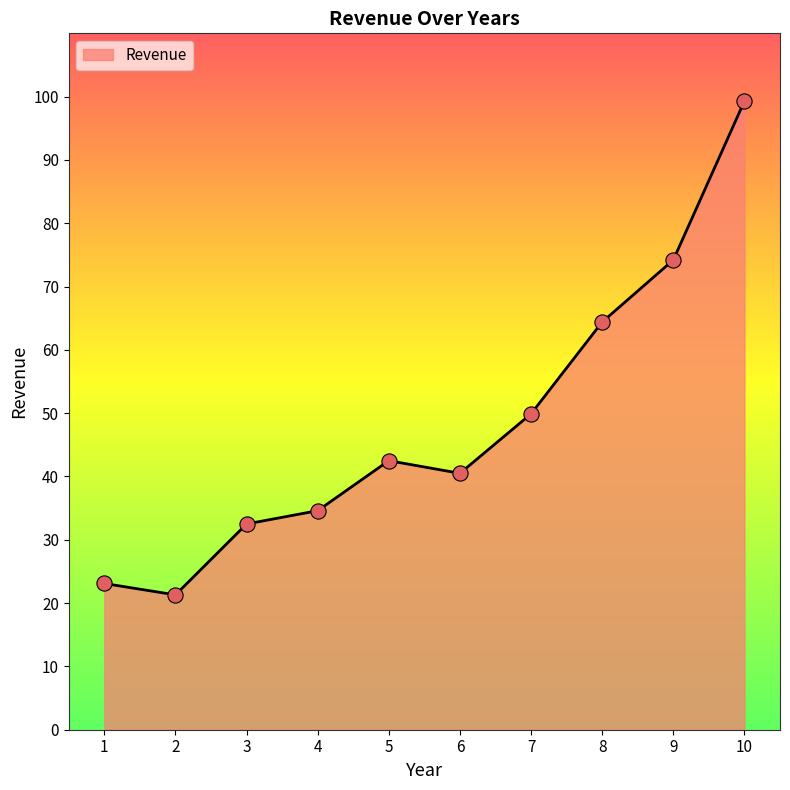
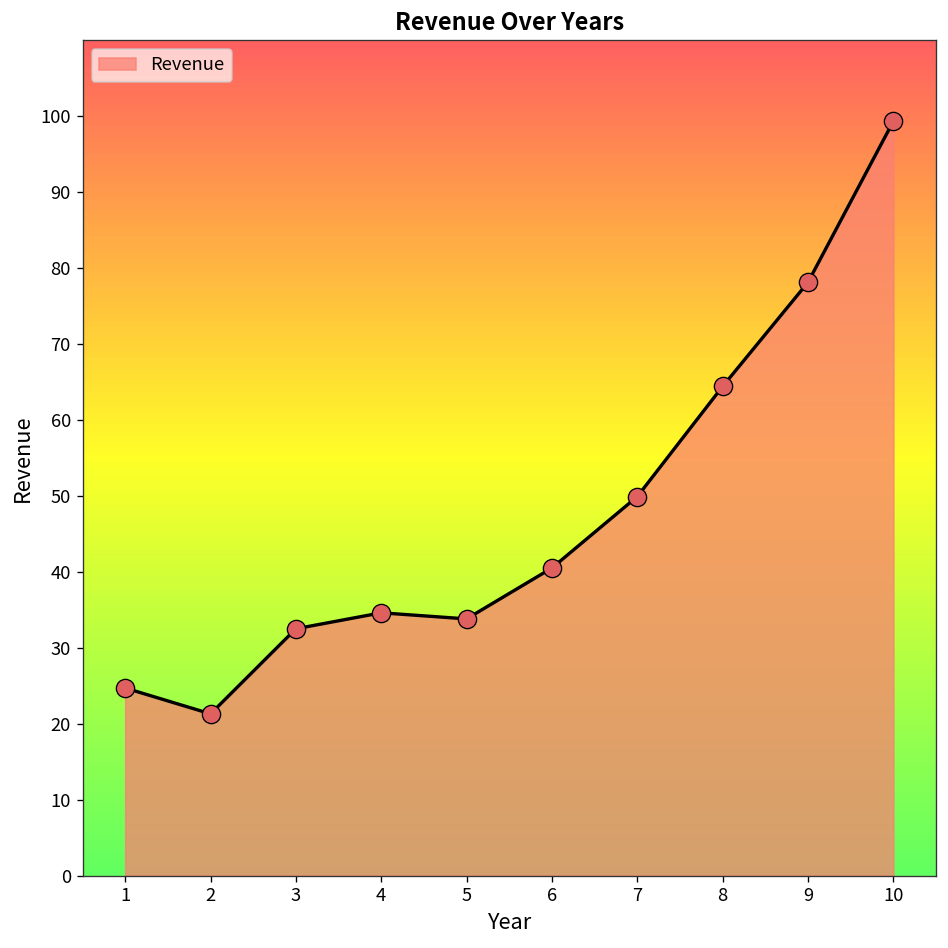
1: 23 -> 25
5: 43 -> 34
9: 74 -> 78
